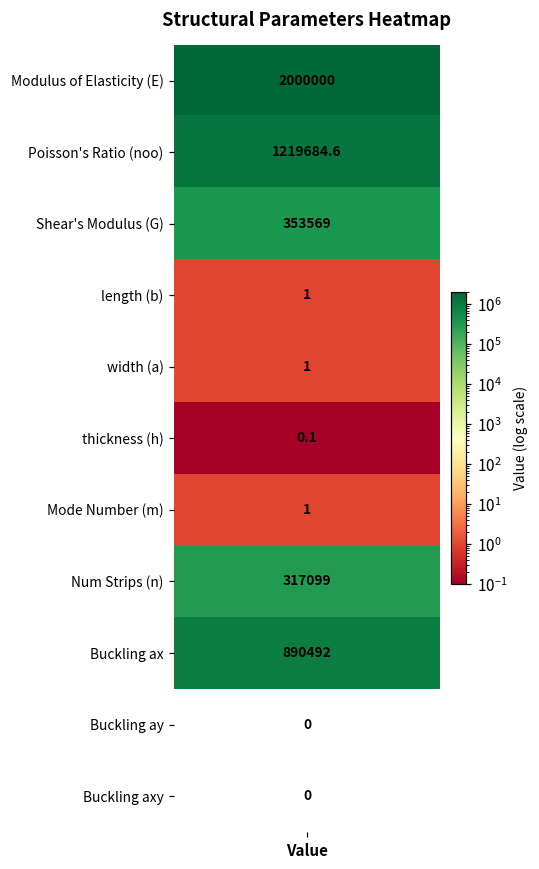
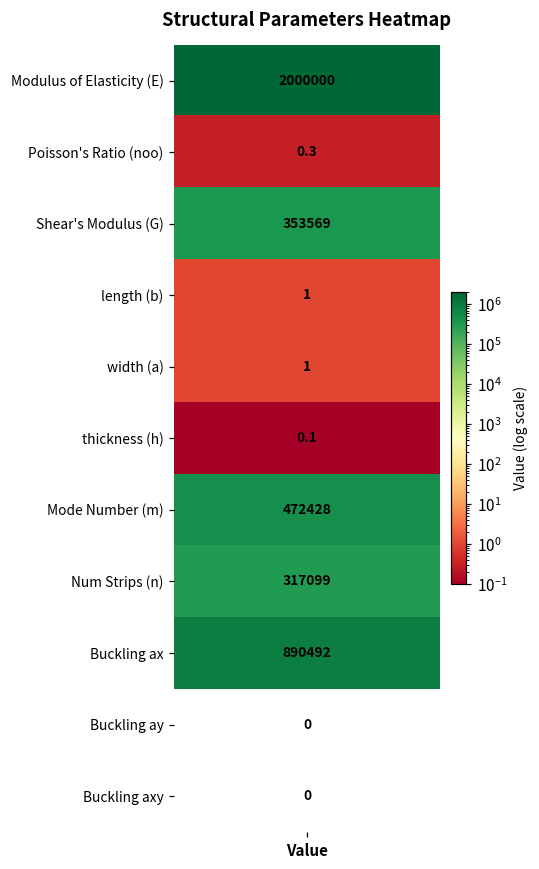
Poisson's Ratio (noo), Value: 1219684.6 -> 0.3
Mode Number (m), Value: 1 -> 472428
